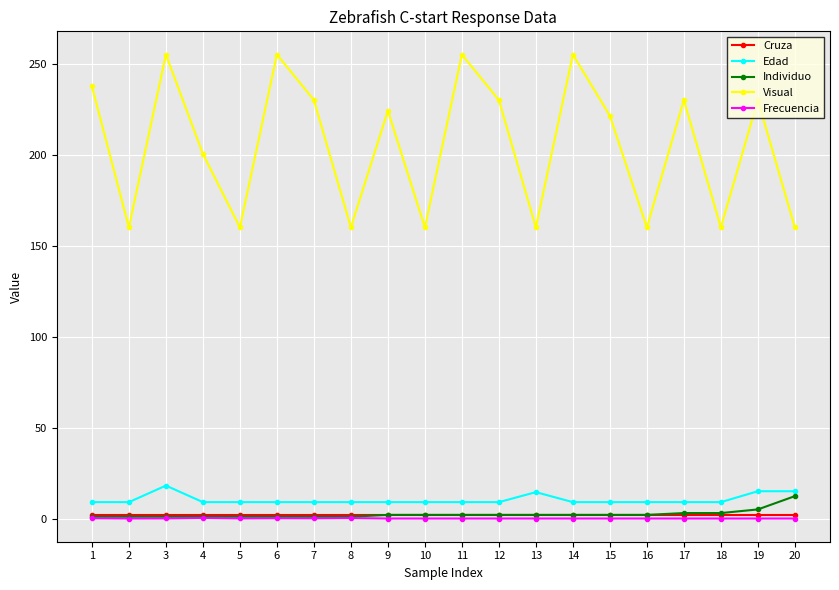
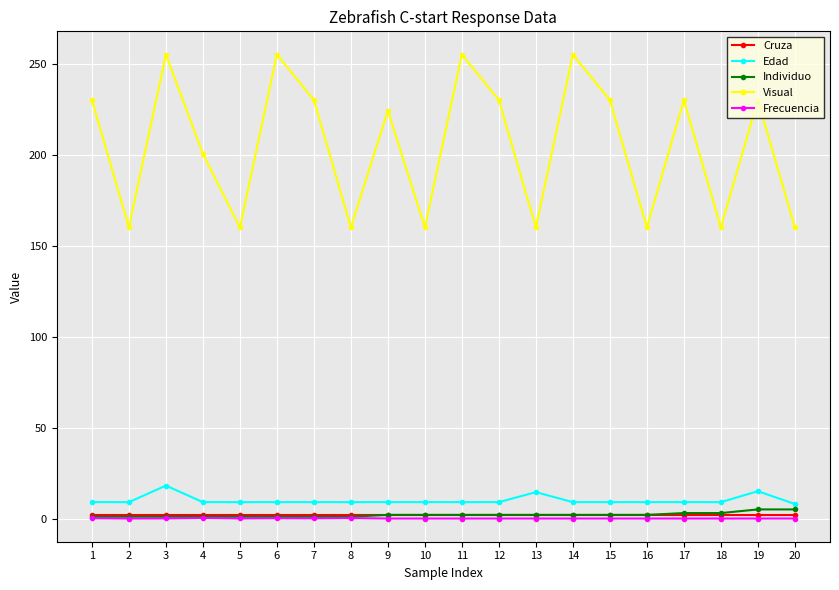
Visual, 1: 238 -> 230
Visual, 15: 221 -> 230
Edad, 20: 15 -> 8
Individuo, 20: 12 -> 5
